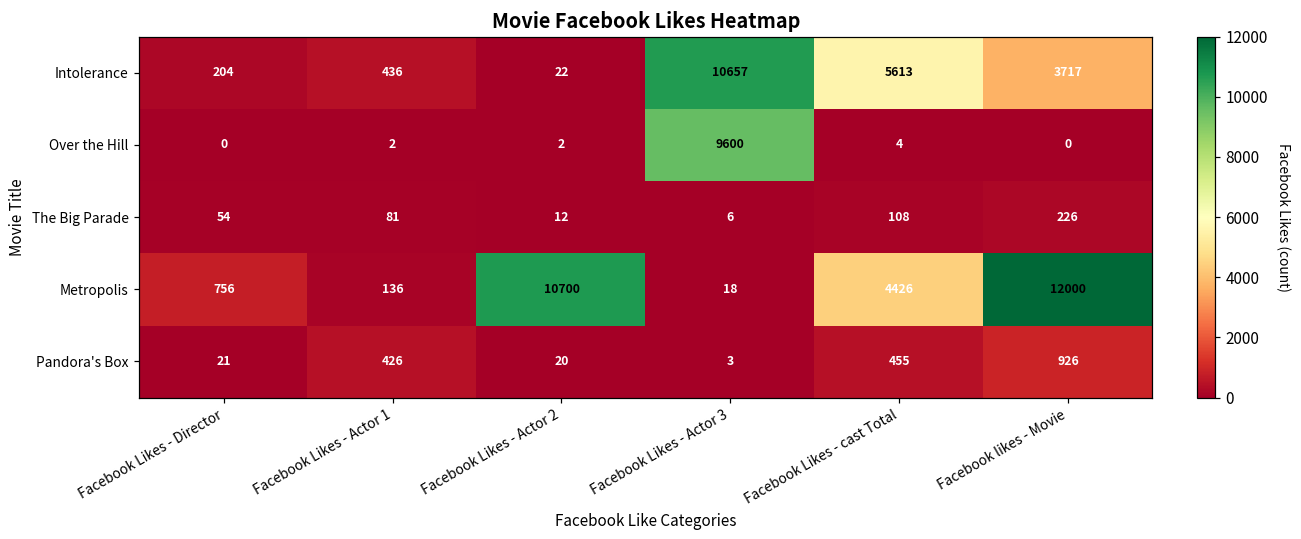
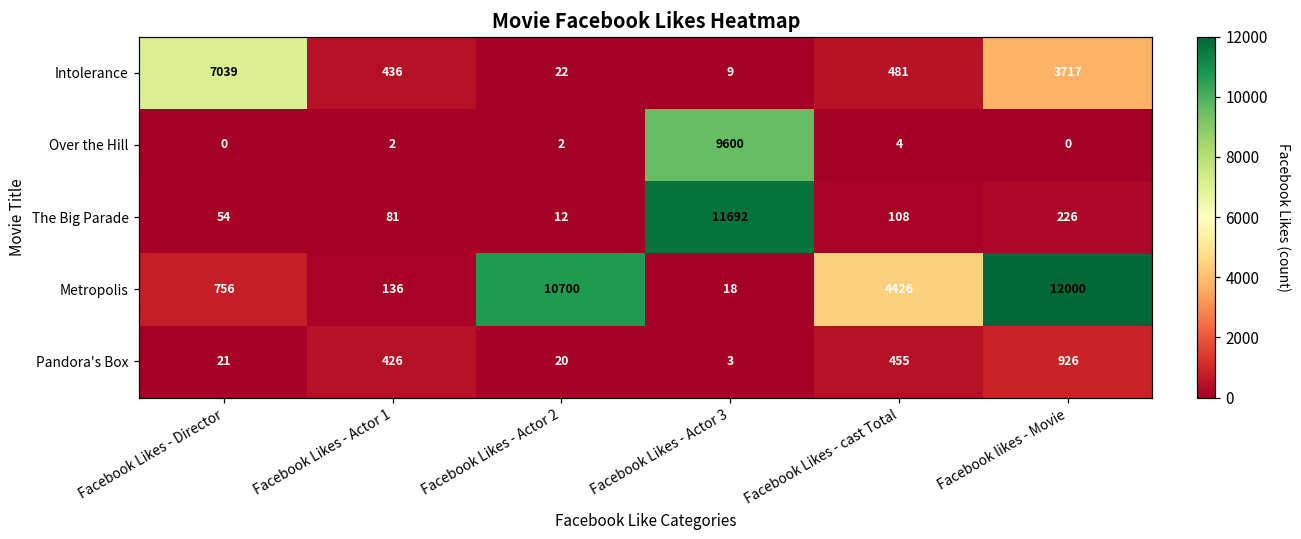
Intolerance, Facebook Likes - Director: 204 -> 7039
Intolerance, Facebook Likes - Actor 3: 10657 -> 9
Intolerance, Facebook Likes - cast Total: 5613 -> 481
The Big Parade, Facebook Likes - Actor 3: 6 -> 11692
